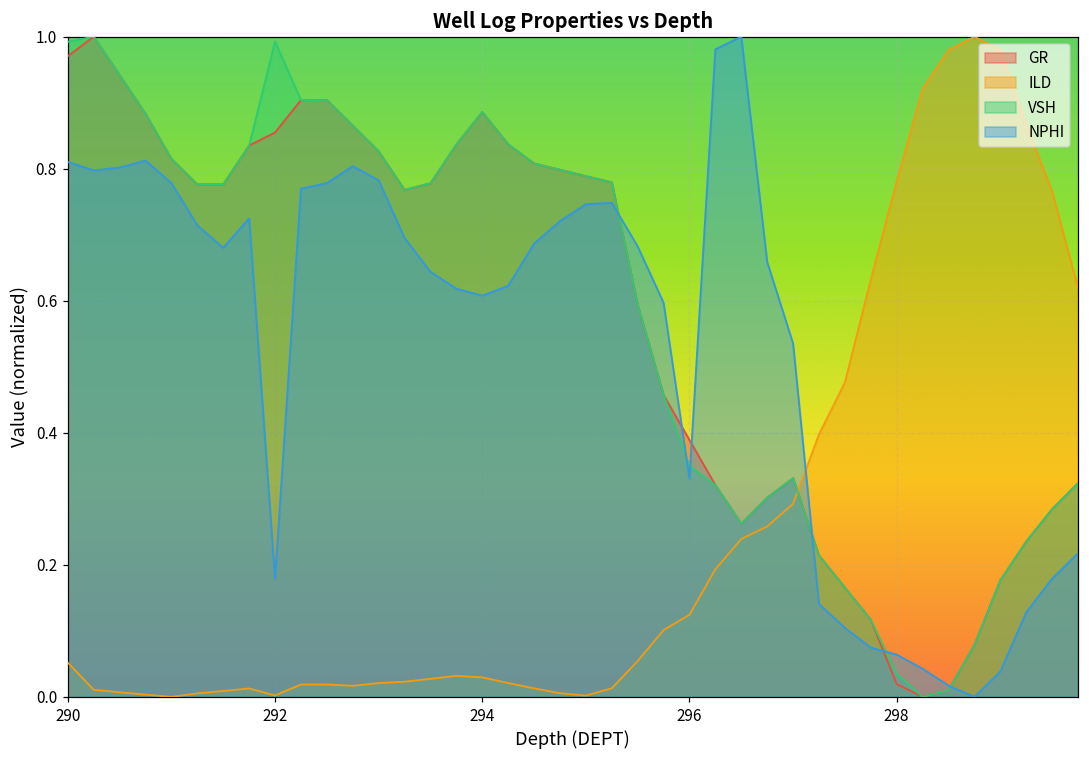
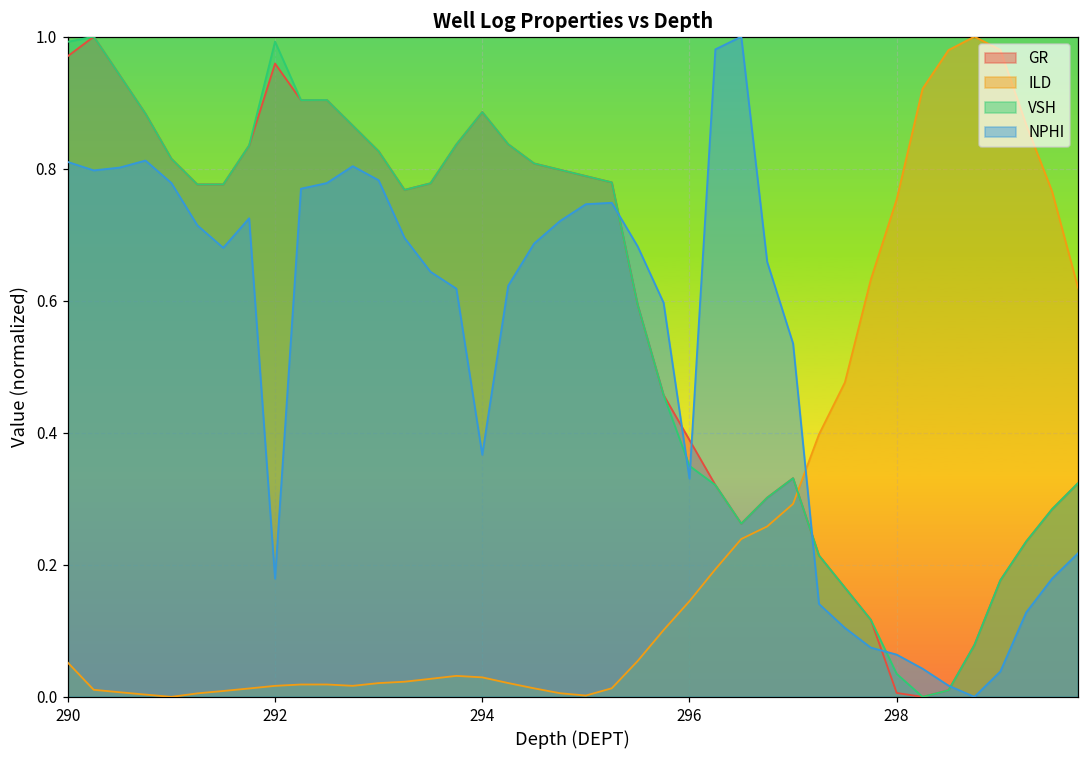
GR, 292: 0.85 -> 0.96
ILD, 292: 0.00 -> 0.02
NPHI, 294: 0.61 -> 0.37
ILD, 296: 0.12 -> 0.14
GR, 298: 0.02 -> 0.01
ILD, 298: 0.78 -> 0.75
